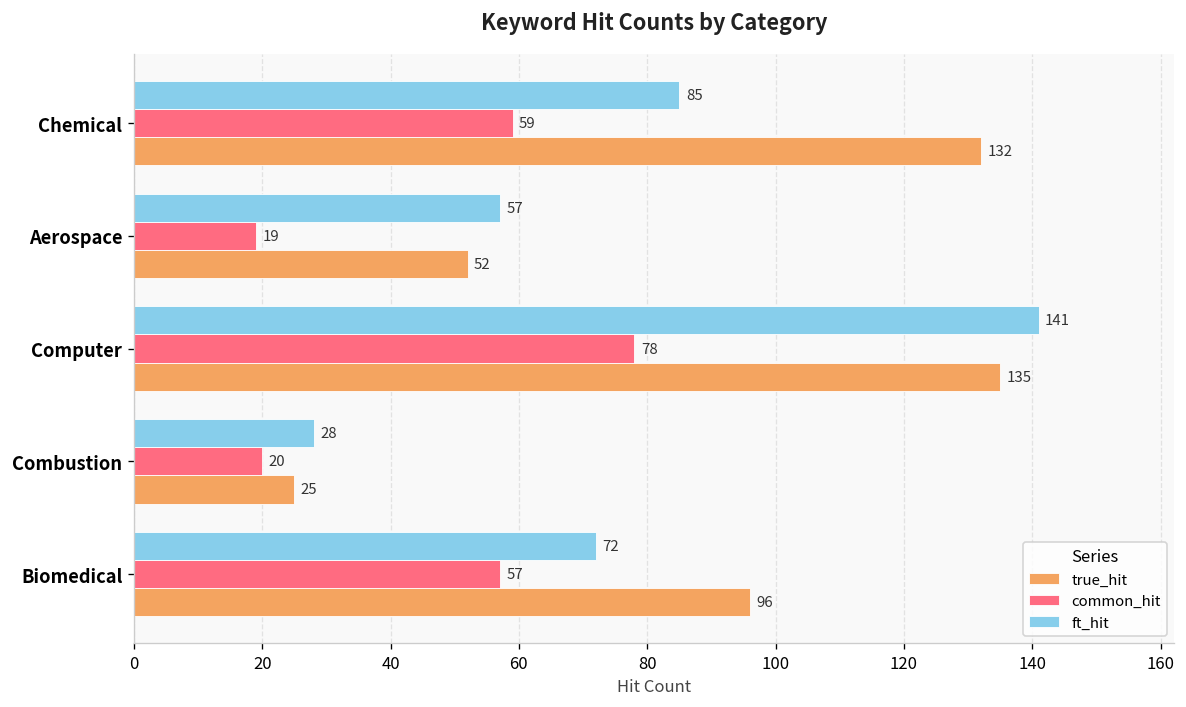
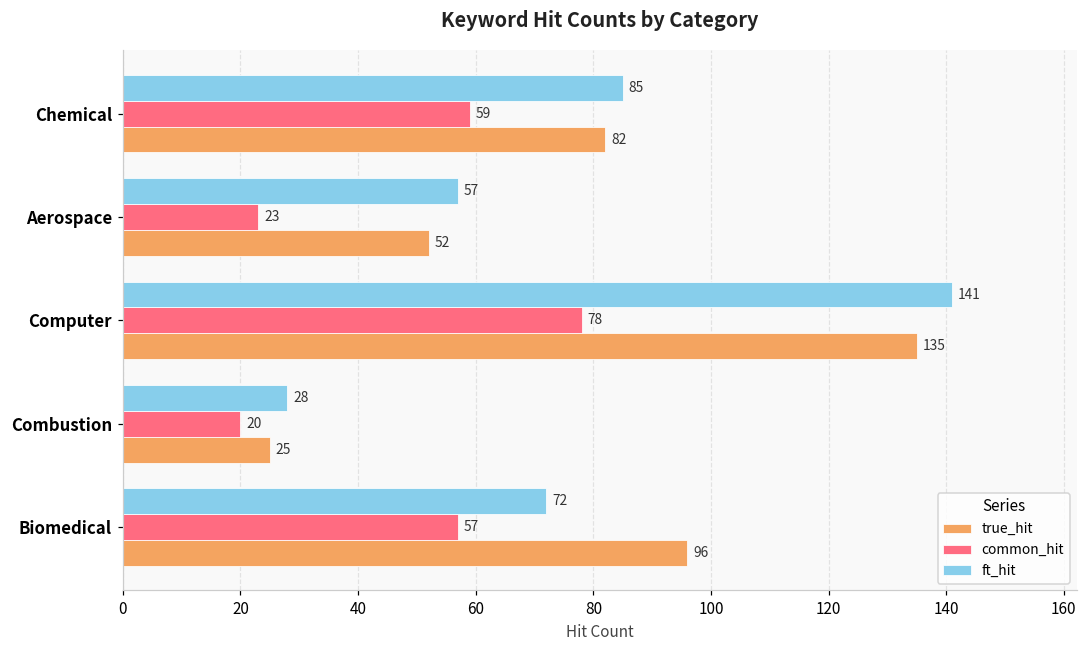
true_hit, Chemical: 132 -> 82
common_hit, Aerospace: 19 -> 23
